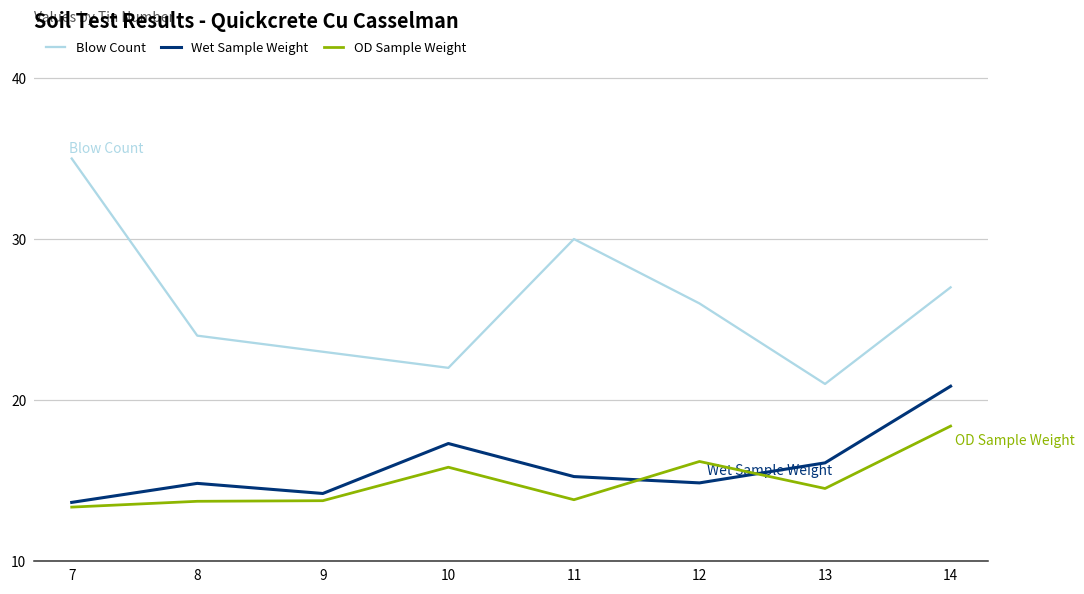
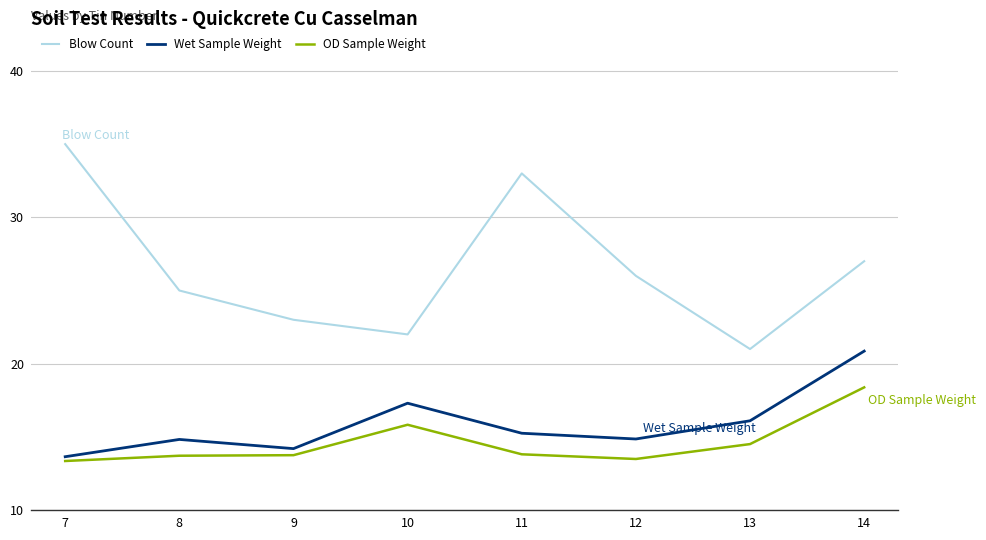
Blow Count, 8: 24 -> 25
Blow Count, 11: 30 -> 33
OD Sample Weight, 12: 16.2 -> 13.5
